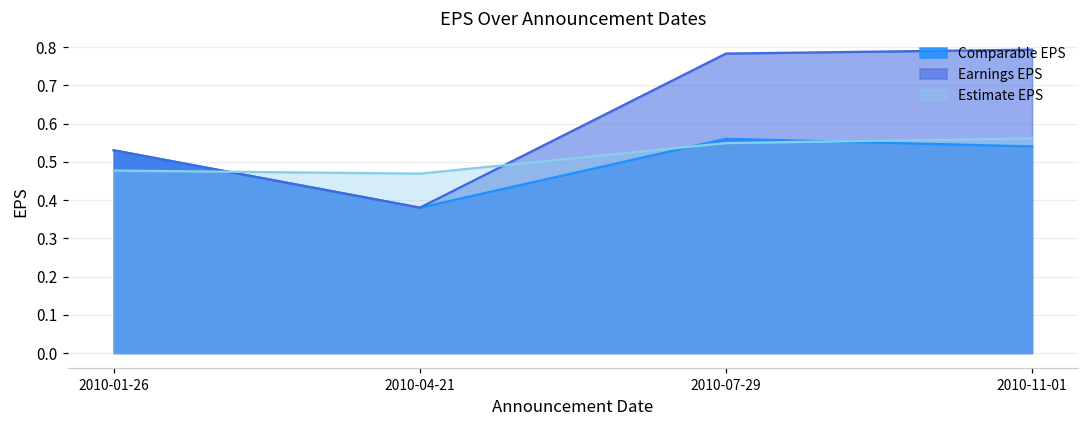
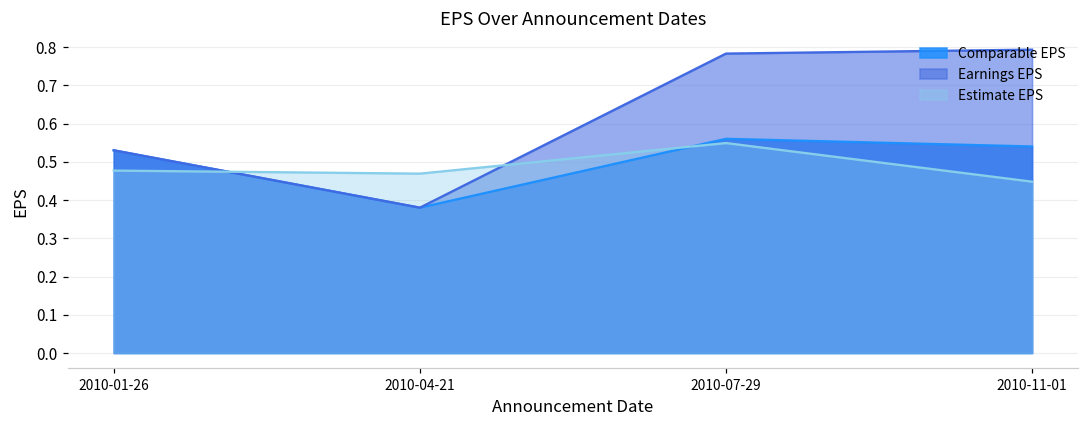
Estimate EPS, 2010-11-01: 0.56 -> 0.45
